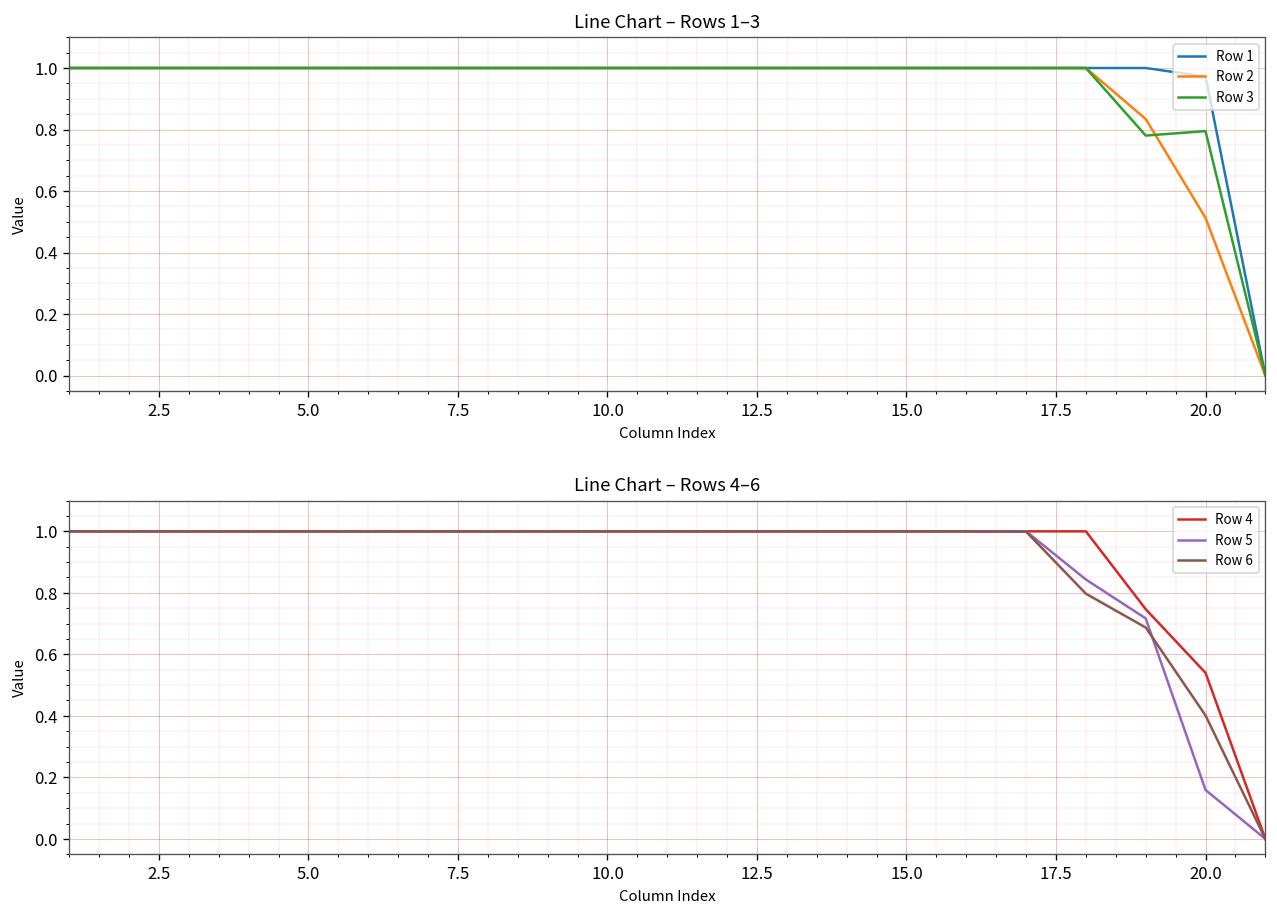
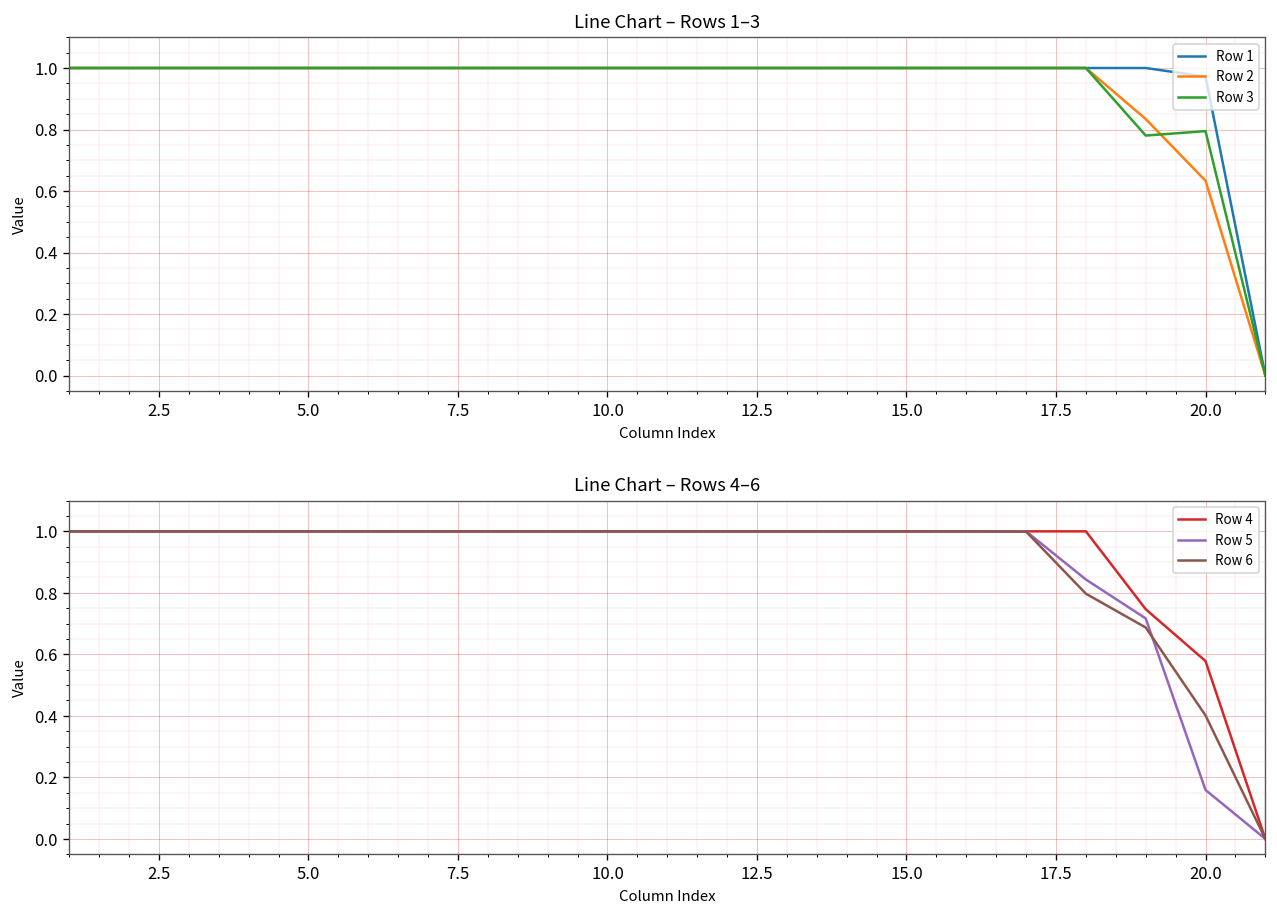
Line Chart – Rows 1–3, Row 2, 20.0: 0.51 -> 0.63
Line Chart – Rows 4–6, Row 4, 20.0: 0.54 -> 0.58
